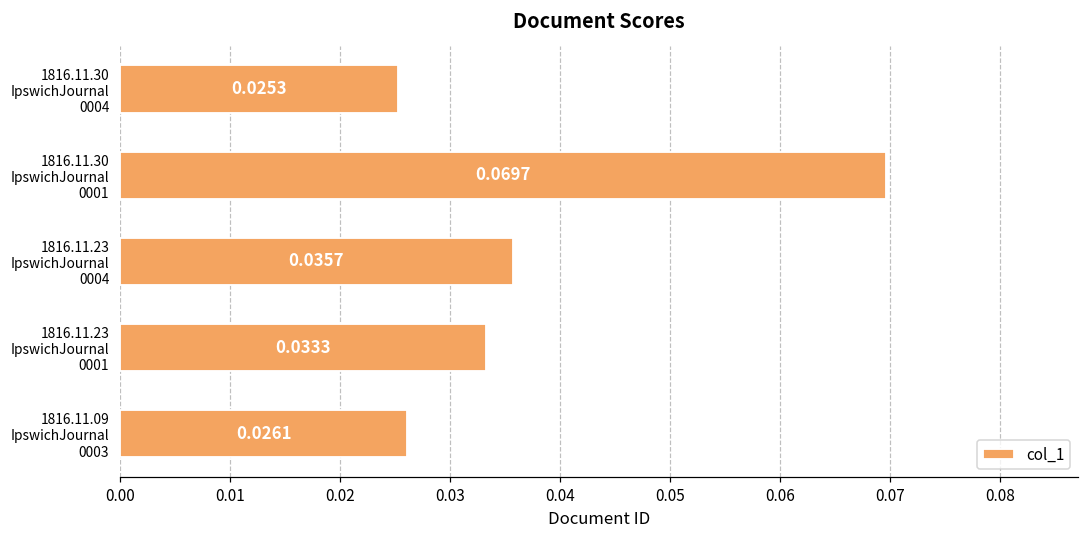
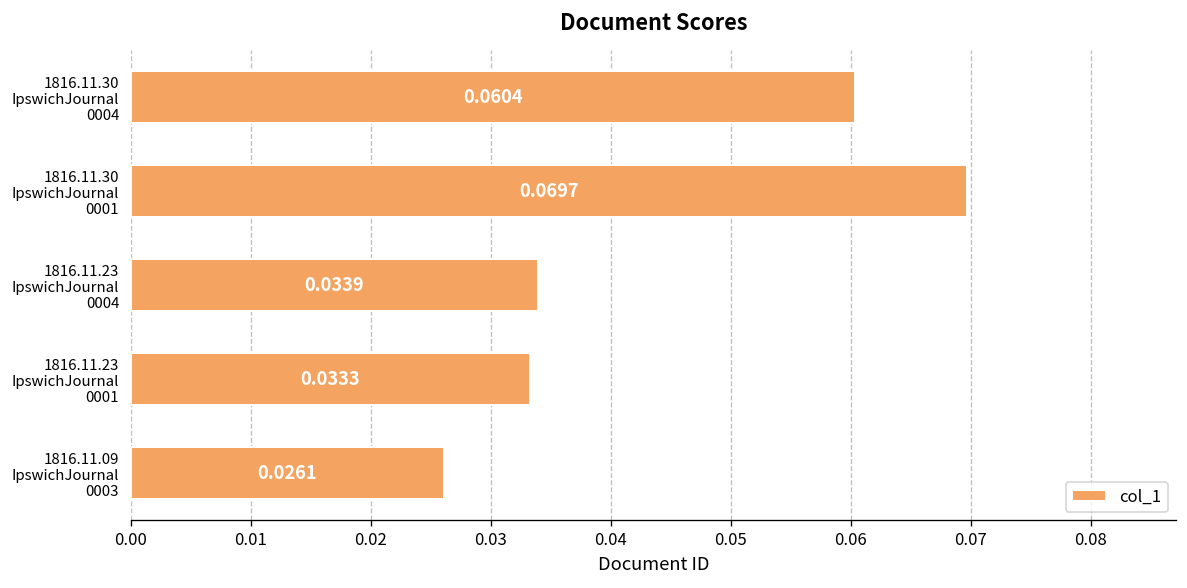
1816.11.30 IpswichJournal 0004: 0.0253 -> 0.0604
1816.11.23 IpswichJournal 0004: 0.0357 -> 0.0339
